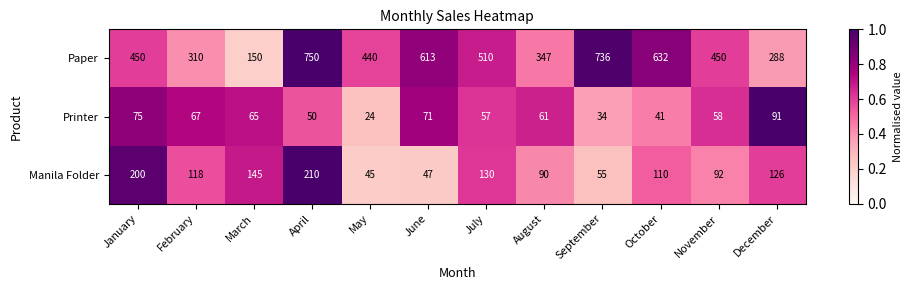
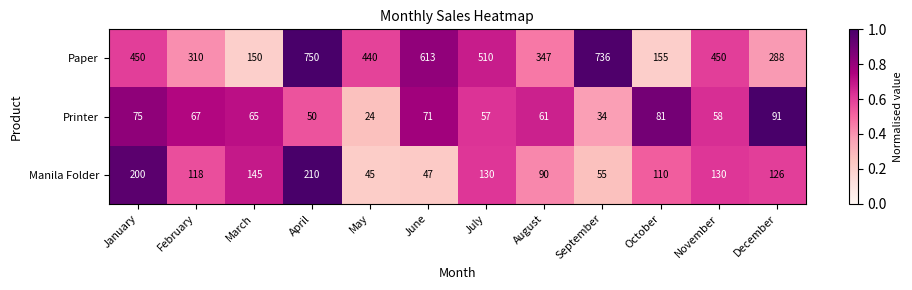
Paper, October: 632 -> 155
Printer, October: 41 -> 81
Manila Folder, November: 92 -> 130
